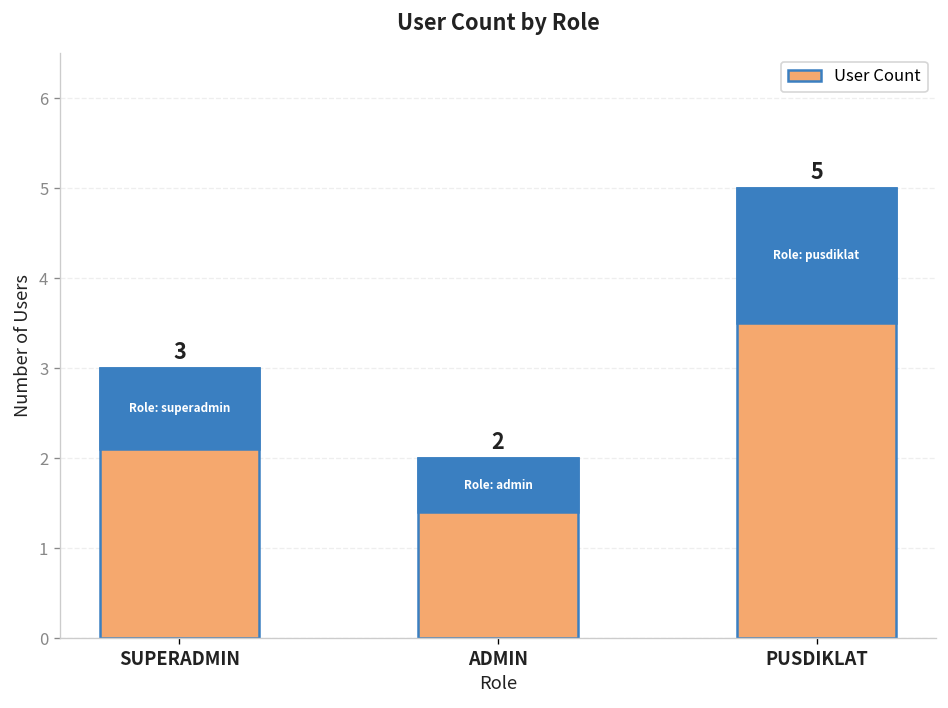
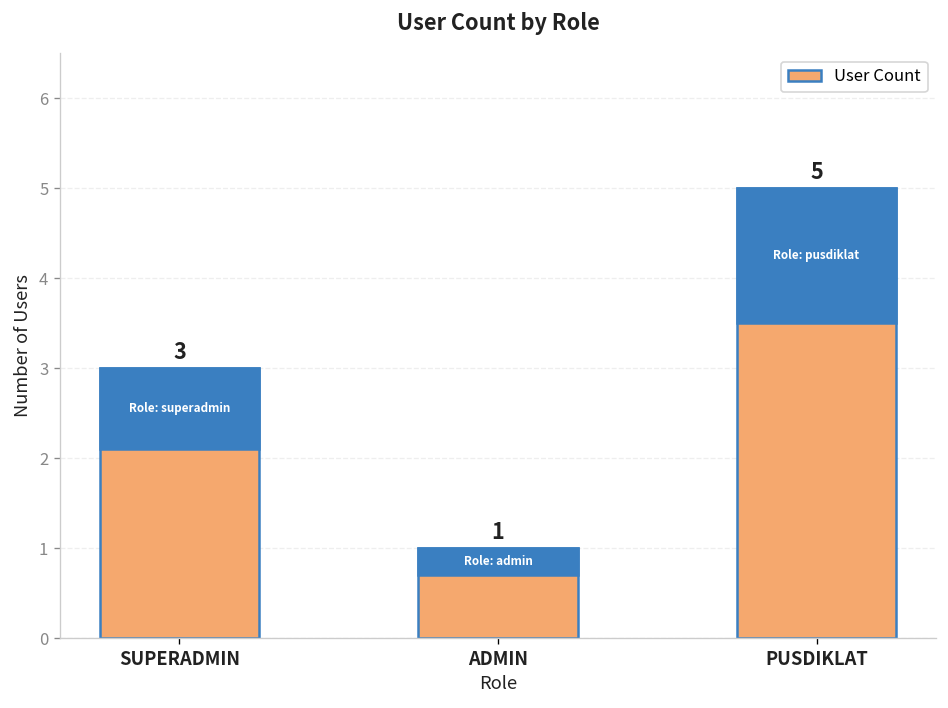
User Count, ADMIN: 2 -> 1
